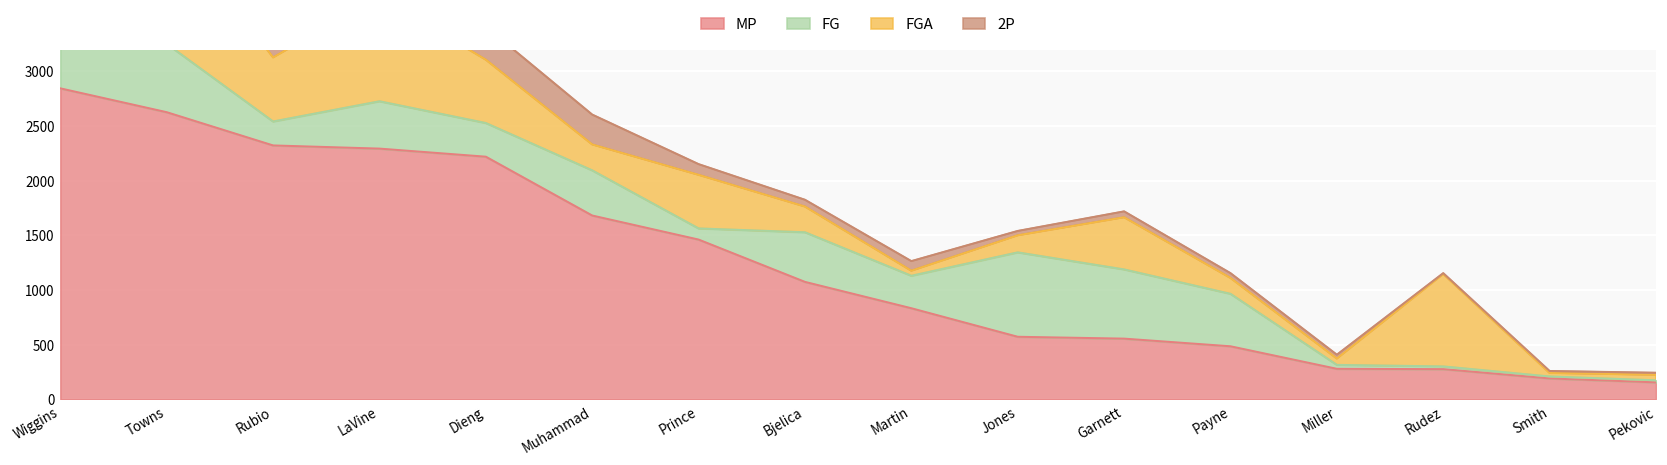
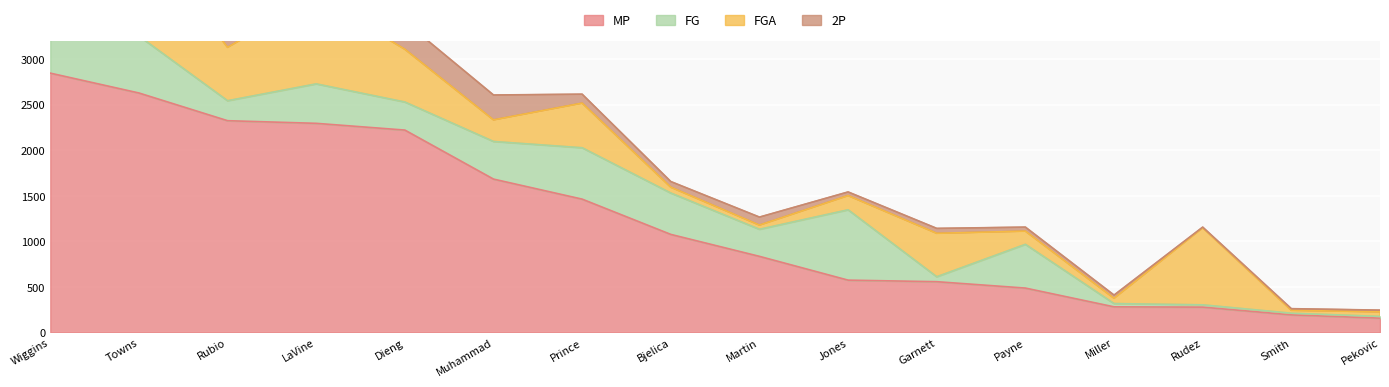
FG, Prince: 100 -> 600
FGA, Bjelica: 200 -> 100
FG, Garnett: 600 -> 100
